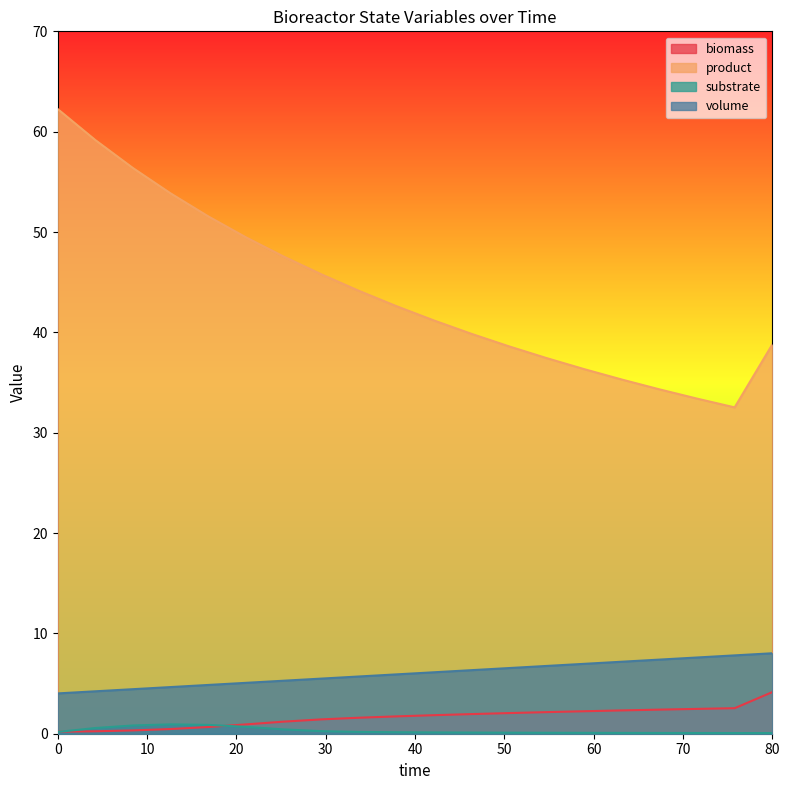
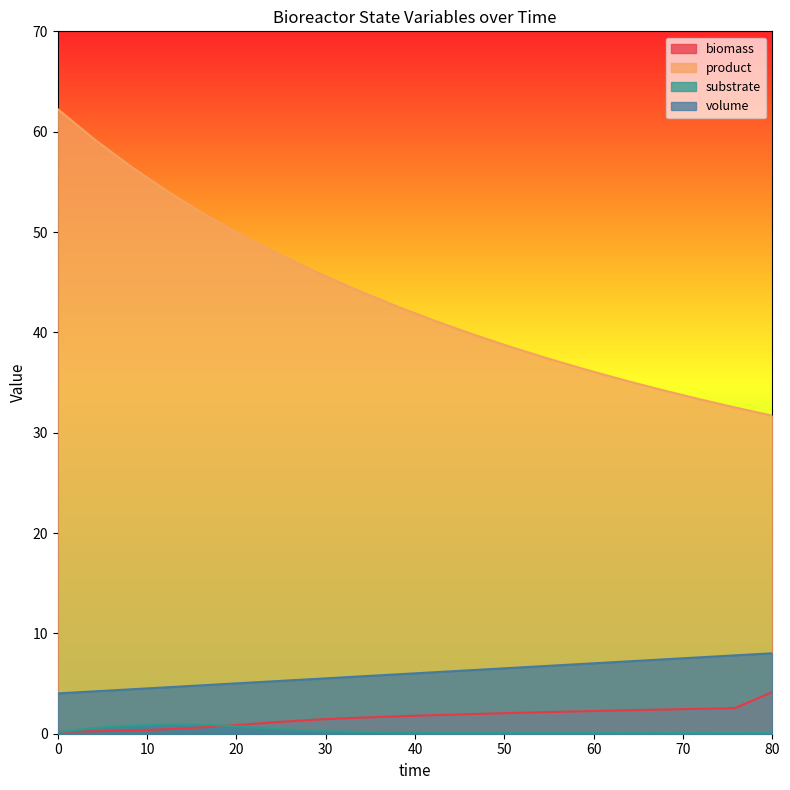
product, 80: 38.8 -> 31.7
